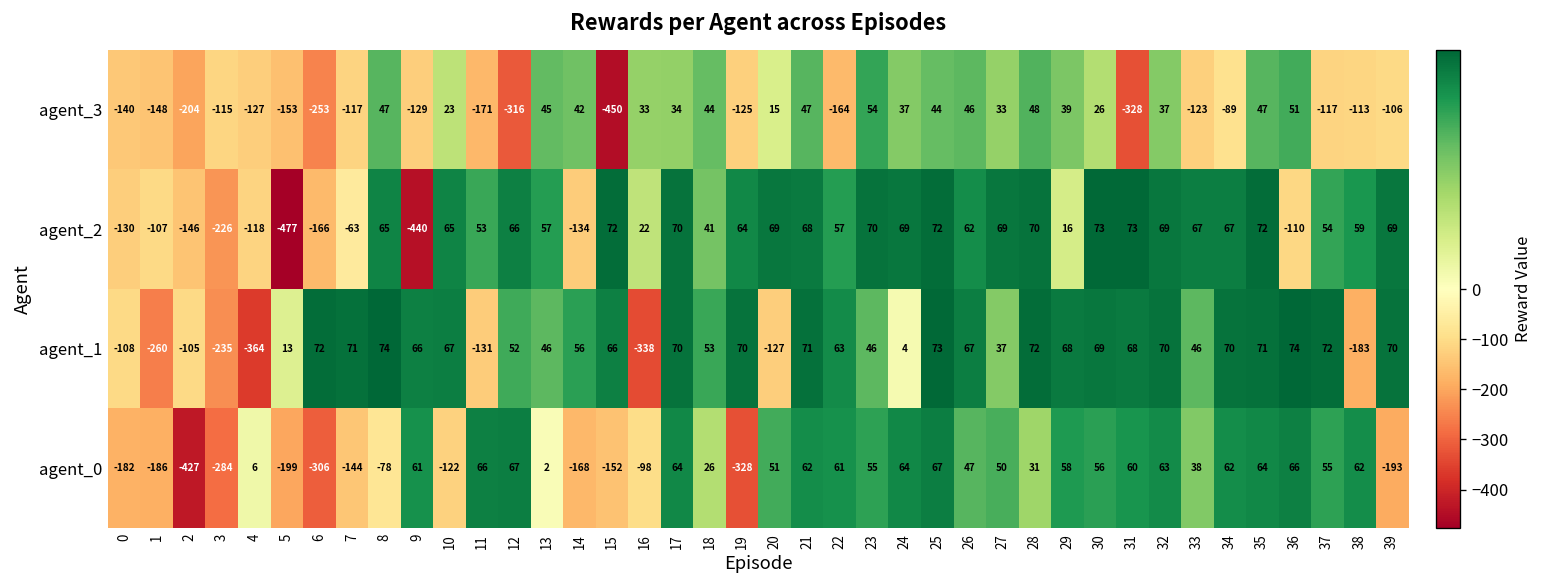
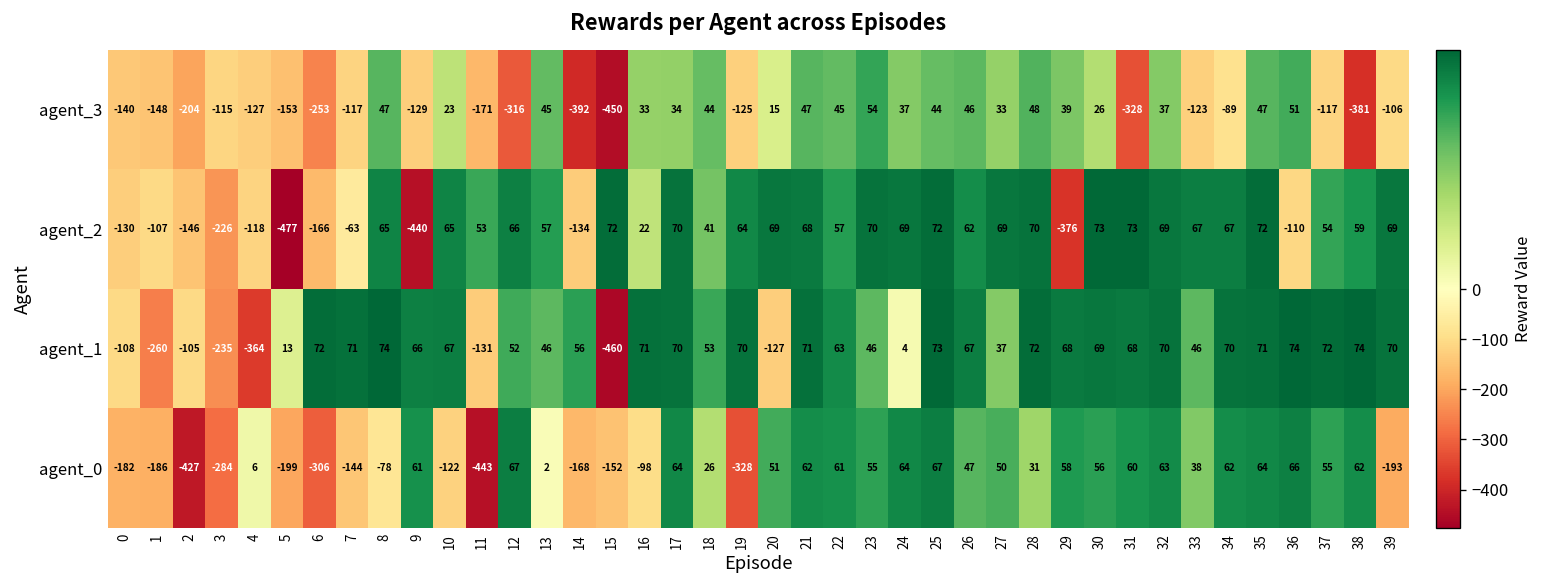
agent_3, 14: 42 -> -392
agent_3, 22: -164 -> 45
agent_3, 38: -113 -> -381
agent_2, 29: 16 -> -376
agent_1, 15: 66 -> -460
agent_1, 16: -338 -> 71
agent_1, 38: -183 -> 74
agent_0, 11: 66 -> -443
